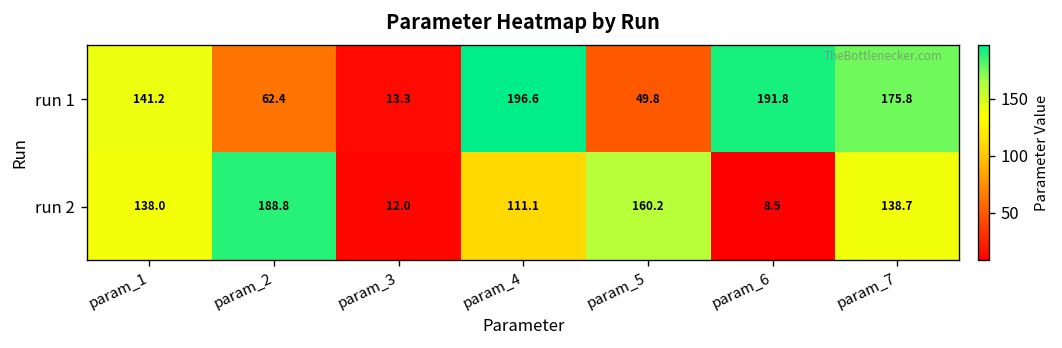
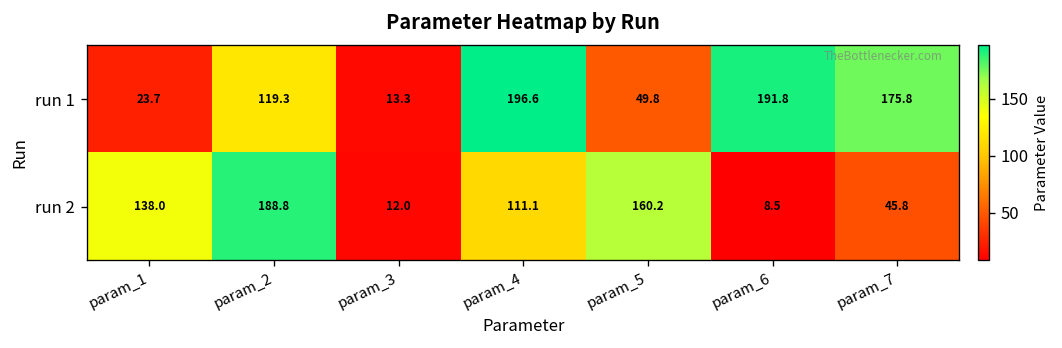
run 1, param_1: 141.2 -> 23.7
run 1, param_2: 62.4 -> 119.3
run 2, param_7: 138.7 -> 45.8
